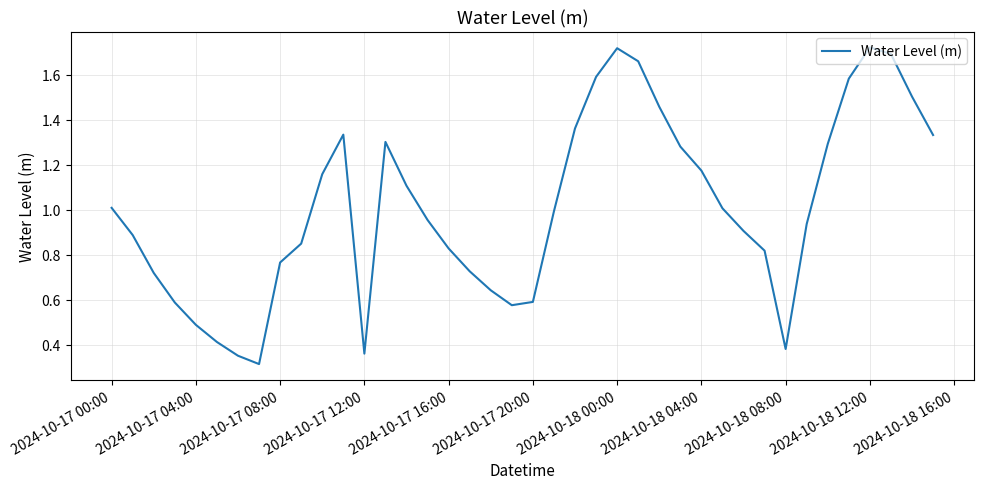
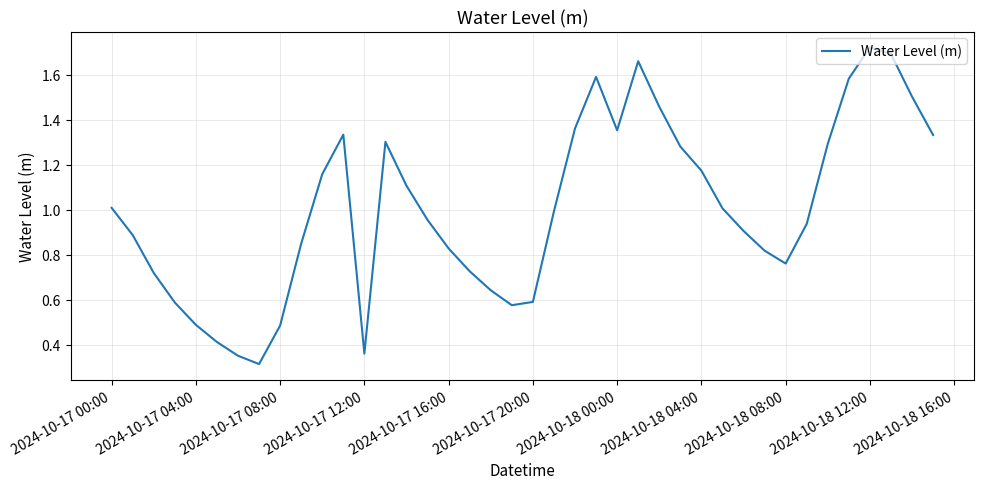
2024-10-17 08:00: 0.77 -> 0.49
2024-10-18 00:00: 1.72 -> 1.35
2024-10-18 08:00: 0.38 -> 0.76
